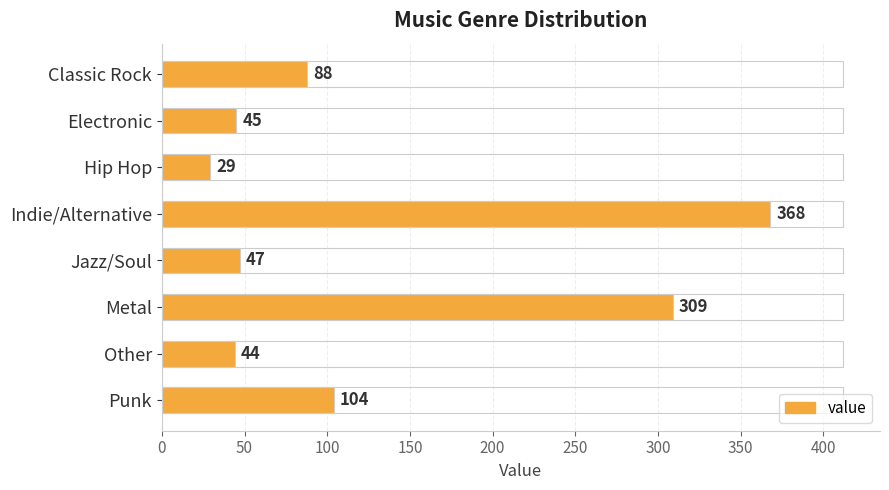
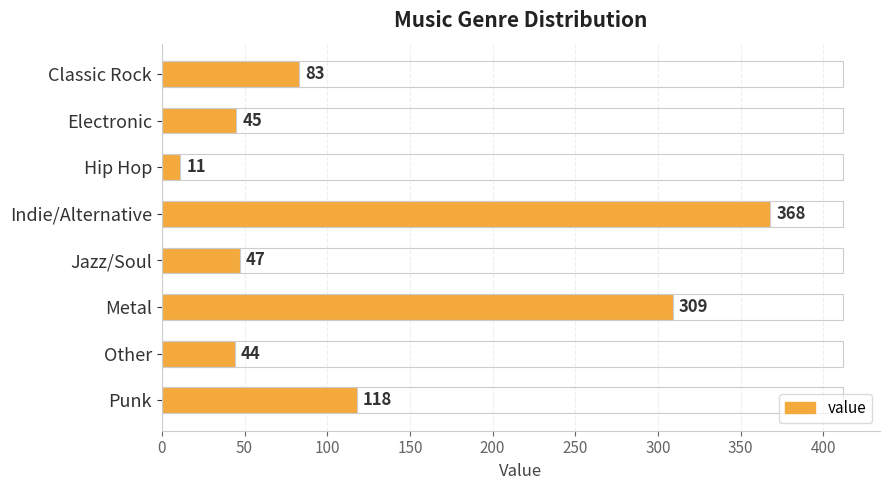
Classic Rock: 88 -> 83
Hip Hop: 29 -> 11
Punk: 104 -> 118
